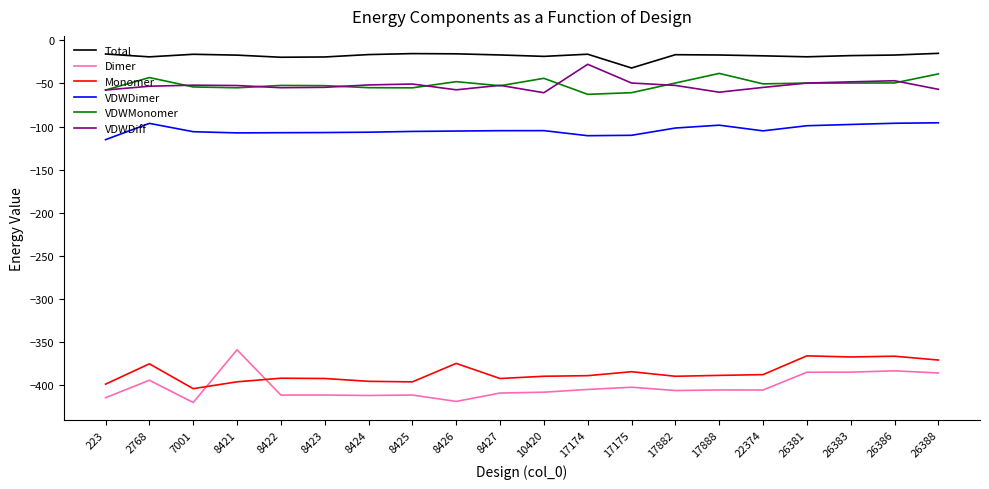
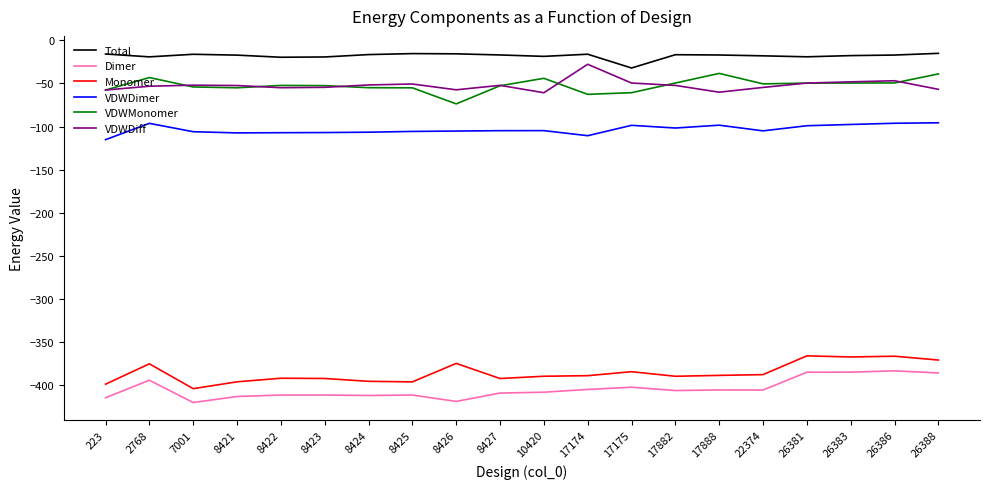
Dimer, 8421: -360 -> -410
VDWMonomer, 8426: -50 -> -70
VDWDimer, 17175: -110 -> -100
